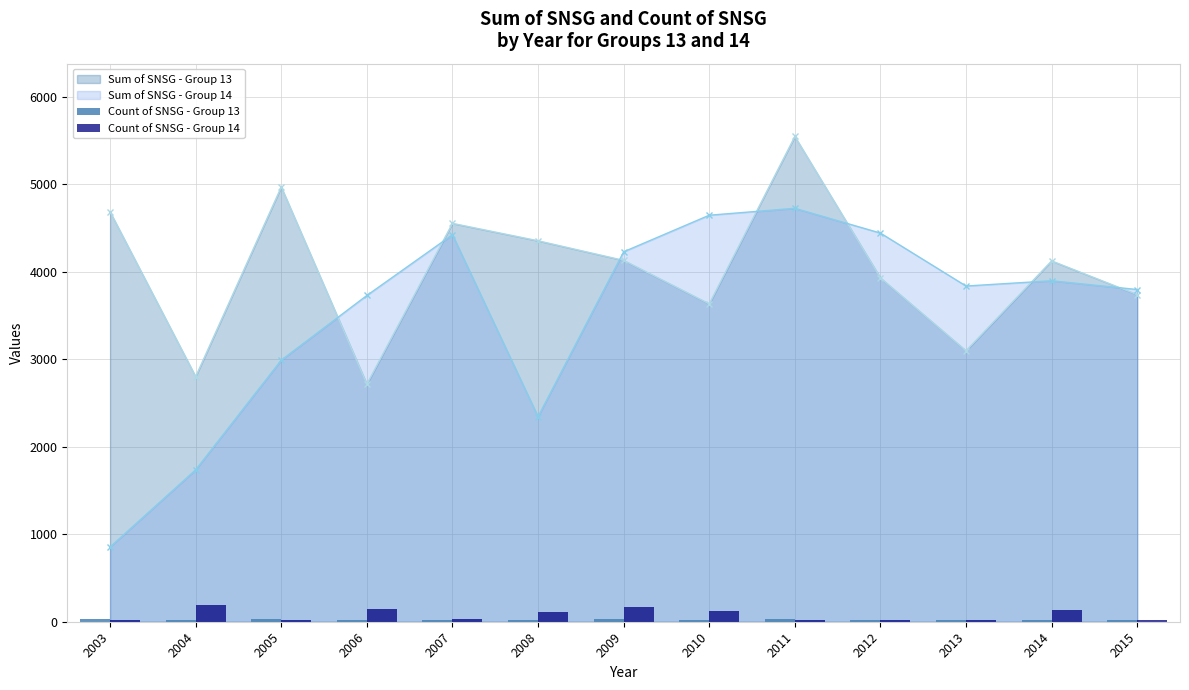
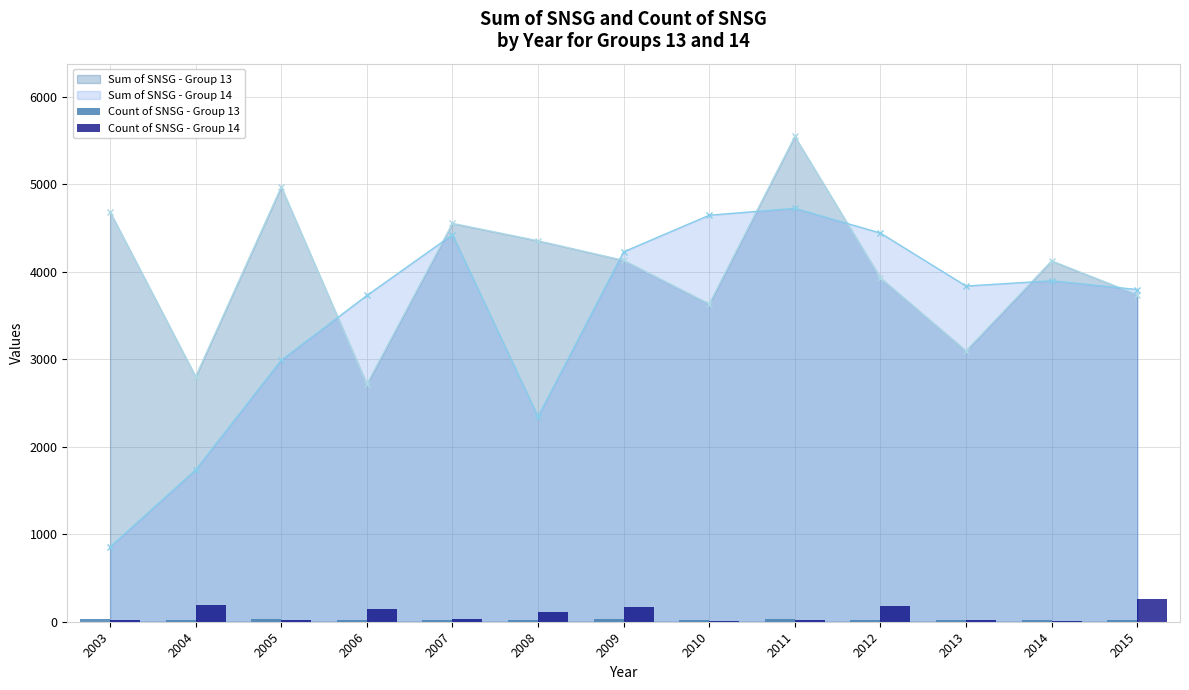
Count of SNSG - Group 14, 2010: 100 -> 0
Count of SNSG - Group 14, 2012: 0 -> 200
Count of SNSG - Group 14, 2014: 100 -> 0
Count of SNSG - Group 14, 2015: 0 -> 300
